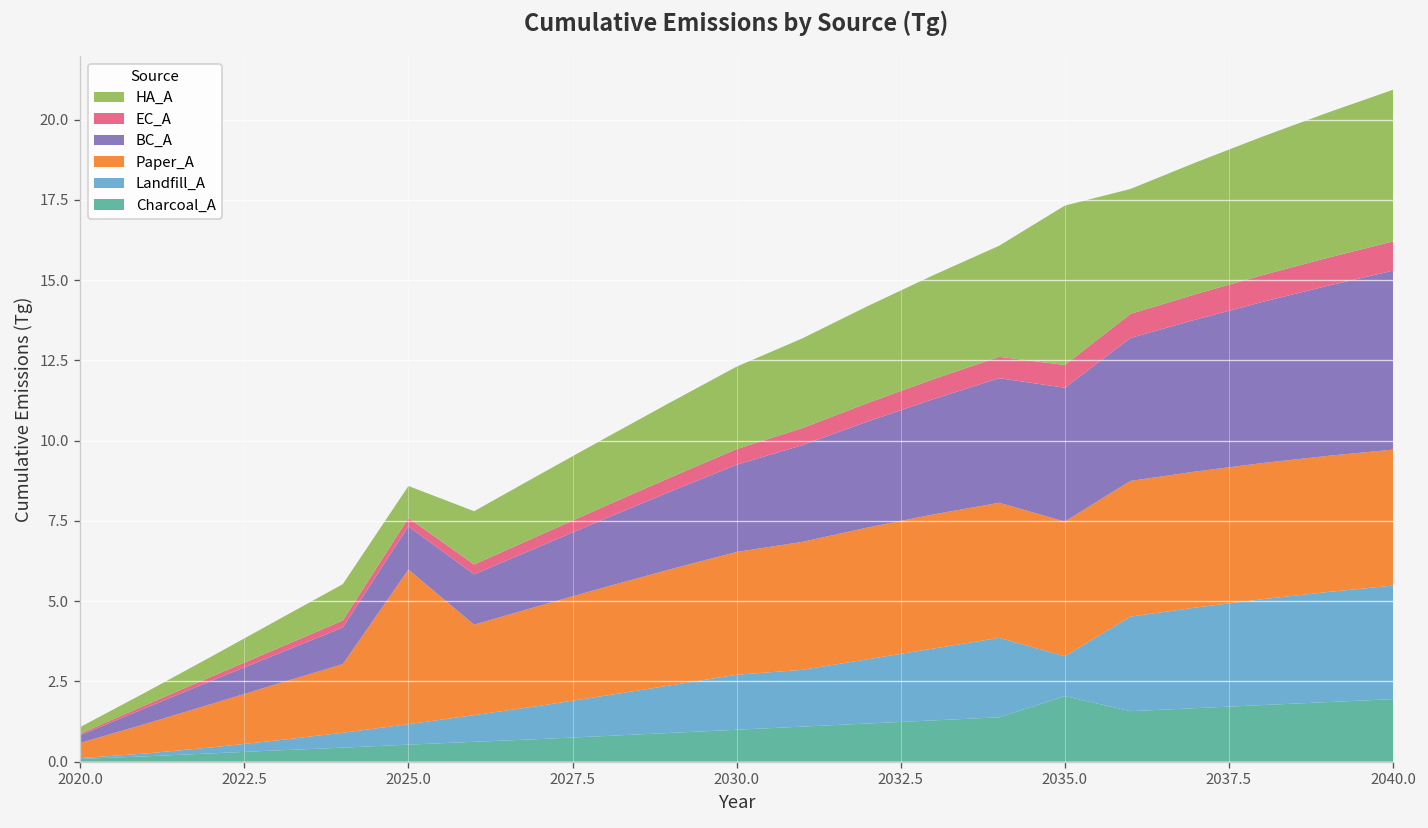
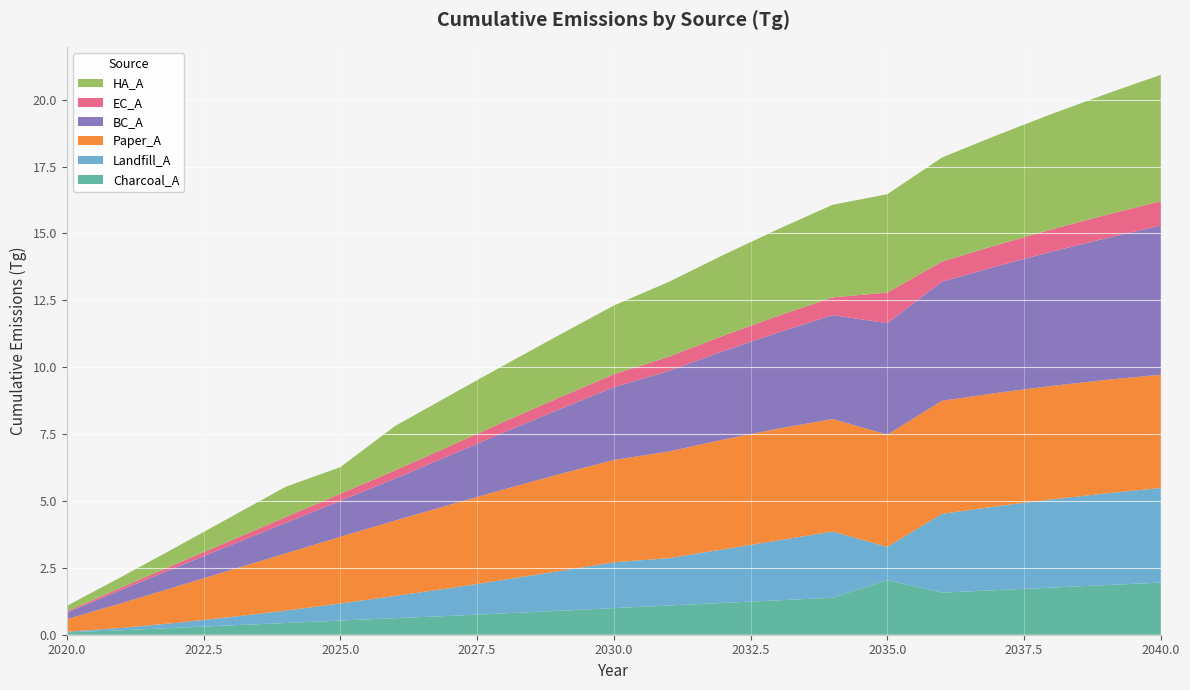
Paper_A, 2025.0: 4.8 -> 2.5
EC_A, 2035.0: 0.7 -> 1.1
HA_A, 2035.0: 5.0 -> 3.7
